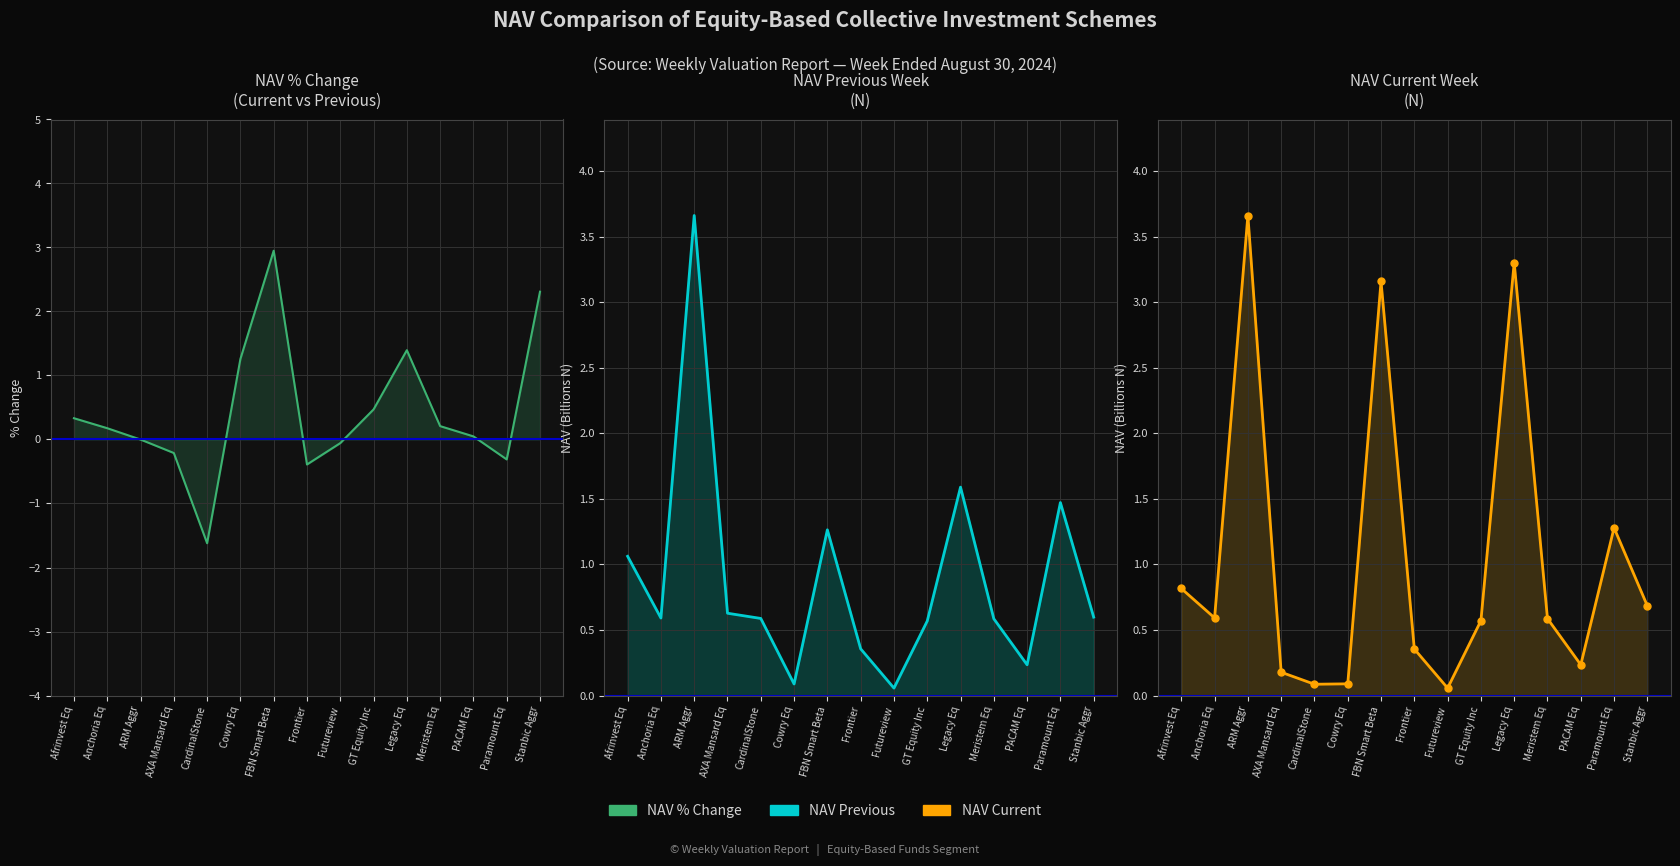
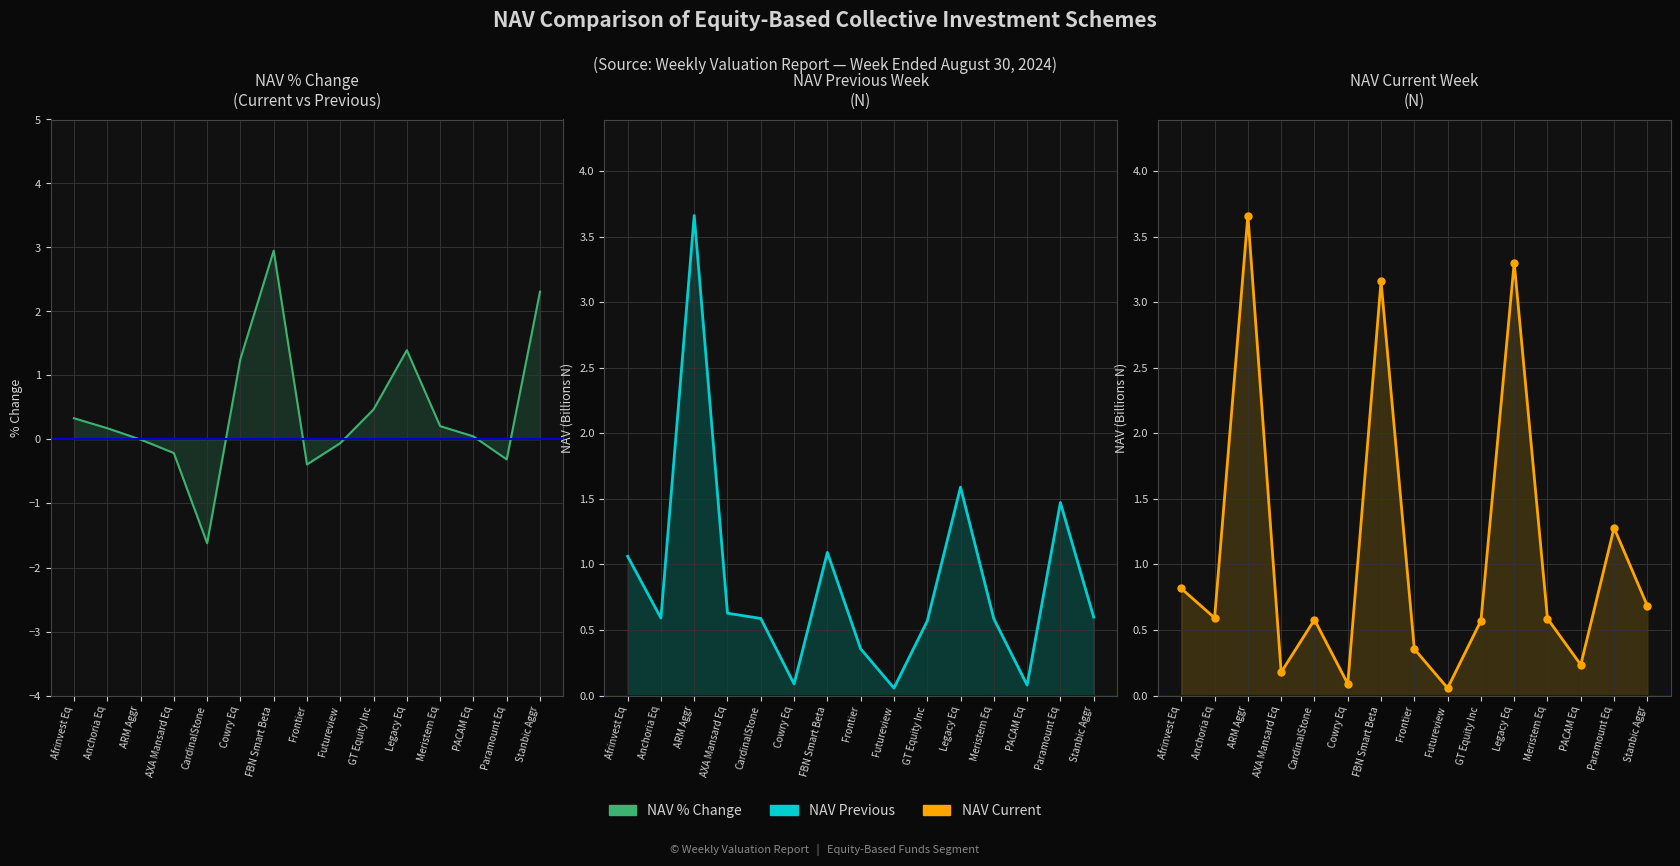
NAV Previous Week (N), FBN Smart Beta: 1.26 -> 1.09
NAV Previous Week (N), PACAM Eq: 0.23 -> 0.08
NAV Current Week (N), CardinalStone: 0.09 -> 0.58
